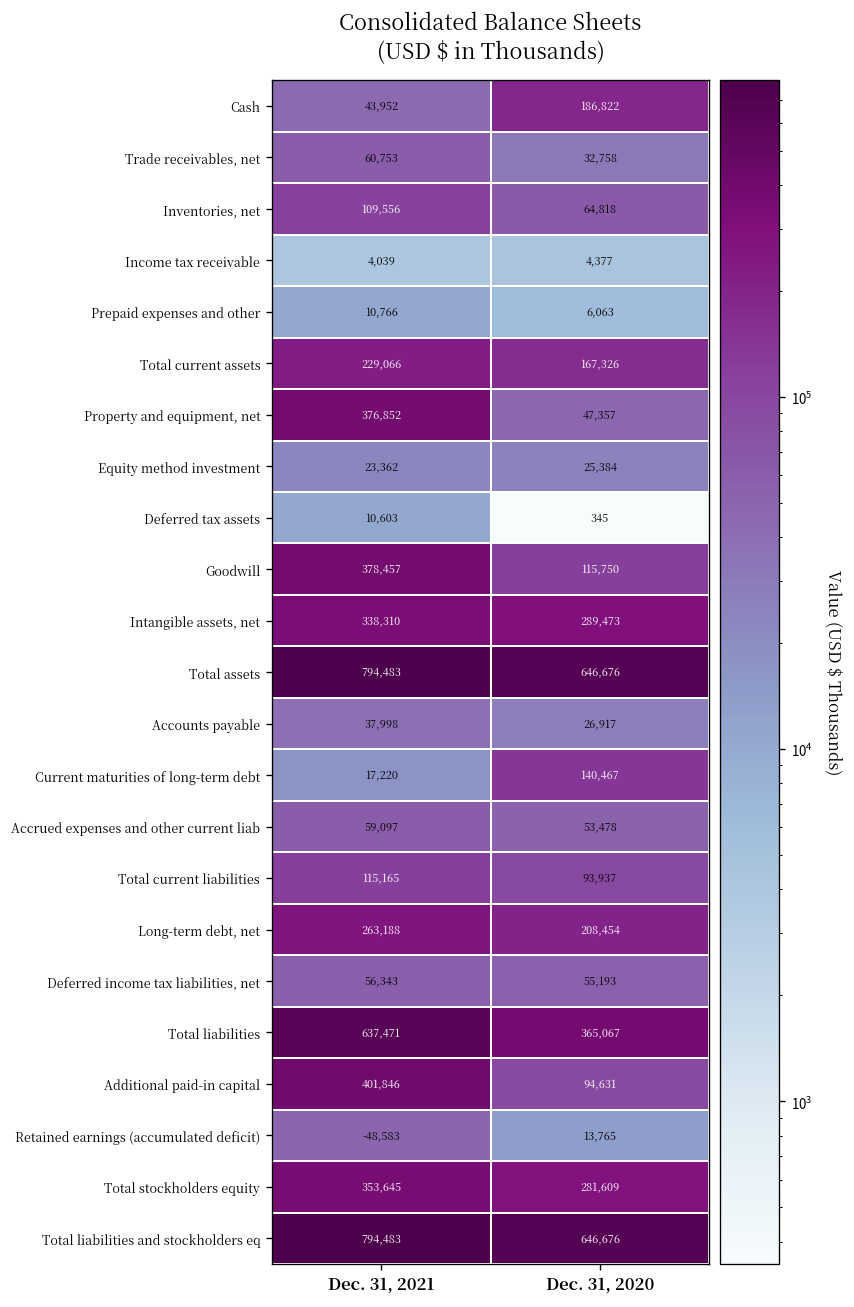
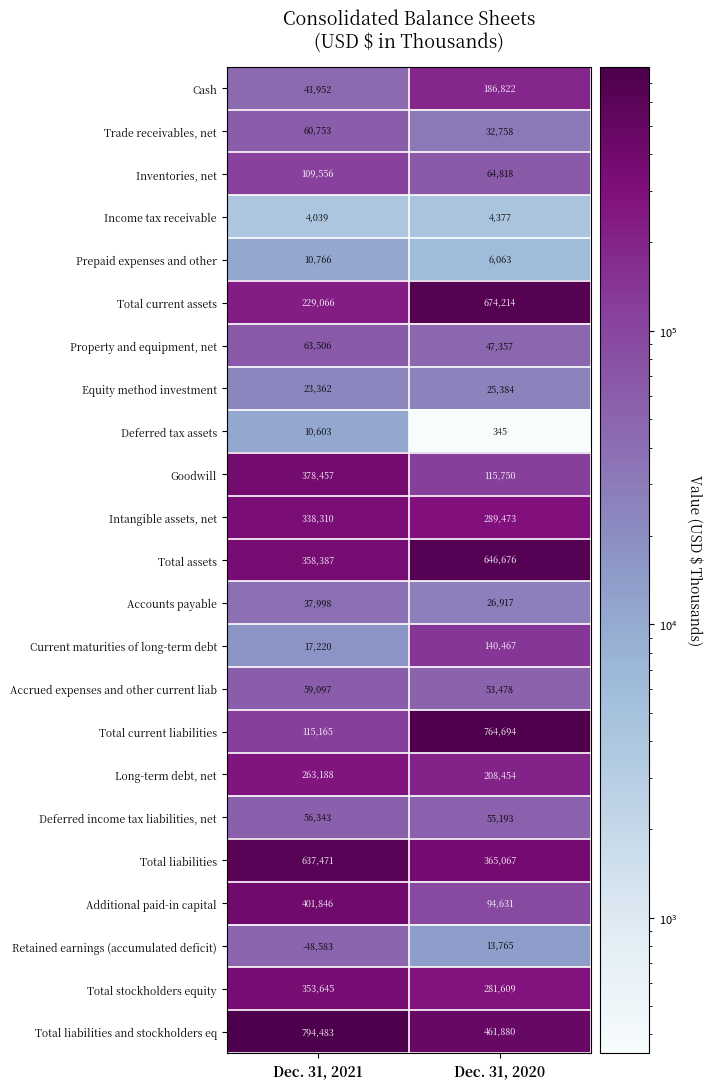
Total current assets, Dec. 31, 2020: 167,326 -> 674,214
Property and equipment, net, Dec. 31, 2021: 376,852 -> 63,506
Total assets, Dec. 31, 2021: 794,483 -> 358,387
Total current liabilities, Dec. 31, 2020: 93,937 -> 764,694
Total liabilities and stockholders eq, Dec. 31, 2020: 646,676 -> 461,880
